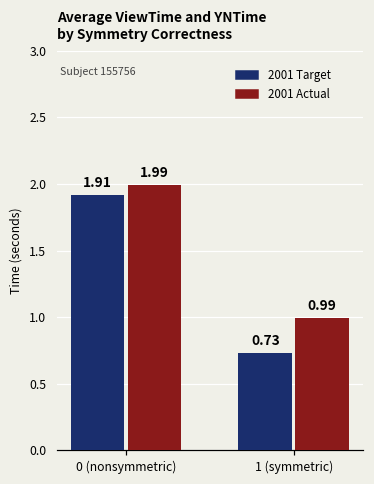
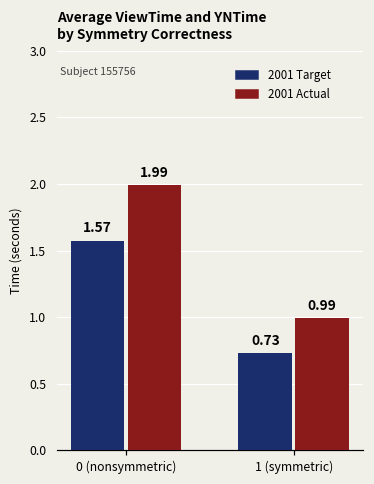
2001 Target, 0 (nonsymmetric): 1.91 -> 1.57
